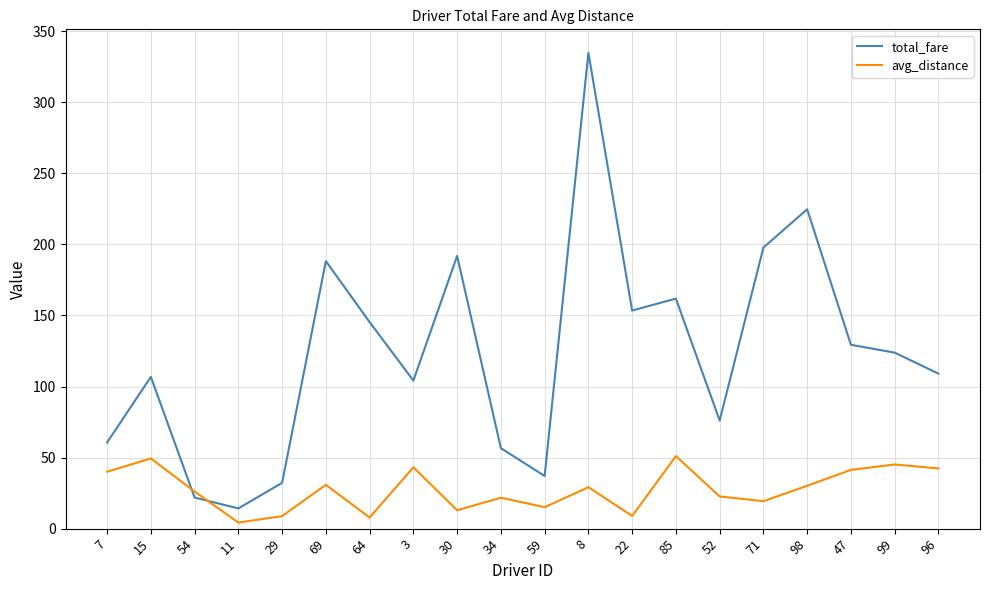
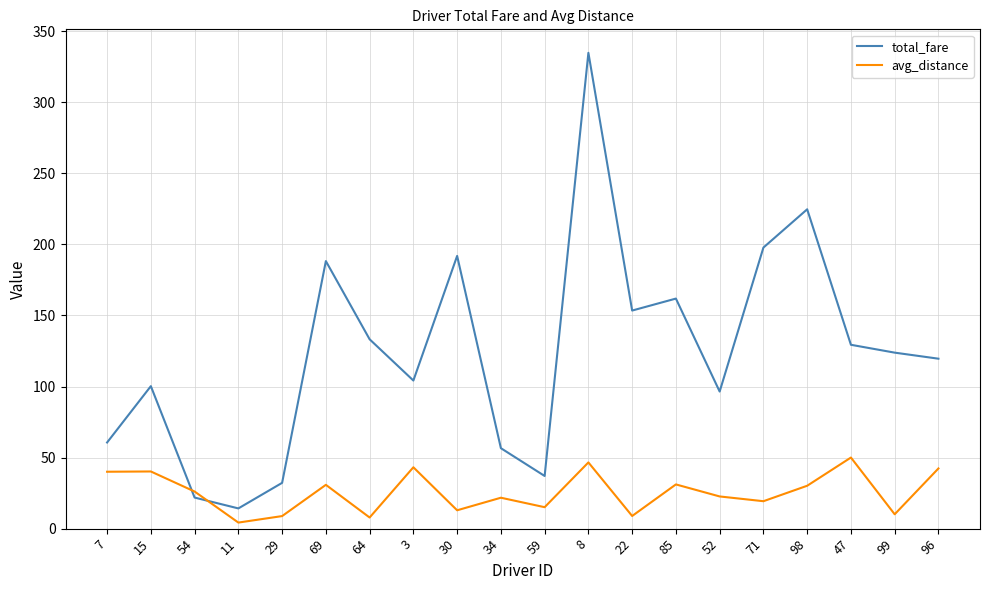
total_fare, 15: 107 -> 100
avg_distance, 15: 49 -> 40
total_fare, 64: 145 -> 133
avg_distance, 8: 29 -> 47
avg_distance, 85: 51 -> 31
total_fare, 52: 76 -> 96
avg_distance, 47: 41 -> 50
avg_distance, 99: 45 -> 10
total_fare, 96: 109 -> 120
